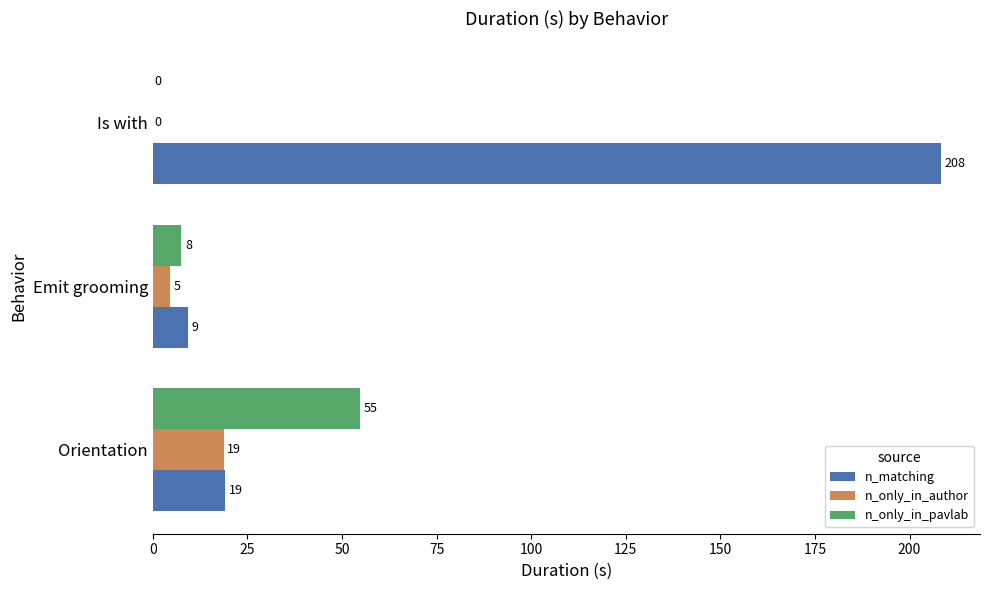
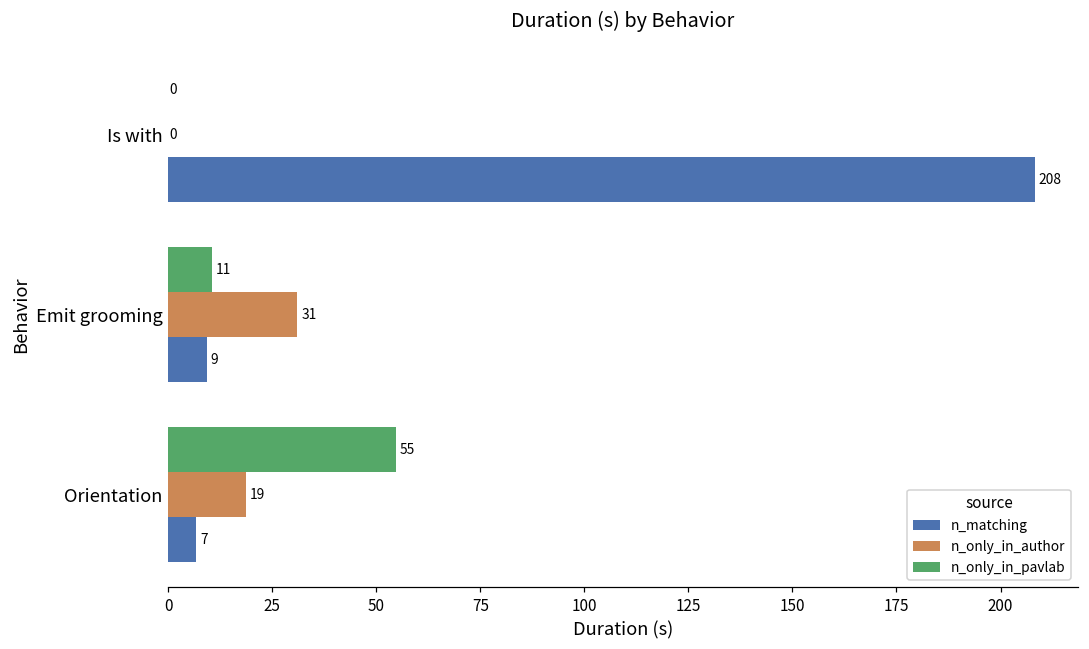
n_only_in_pavlab, Emit grooming: 8 -> 11
n_only_in_author, Emit grooming: 5 -> 31
n_matching, Orientation: 19 -> 7
